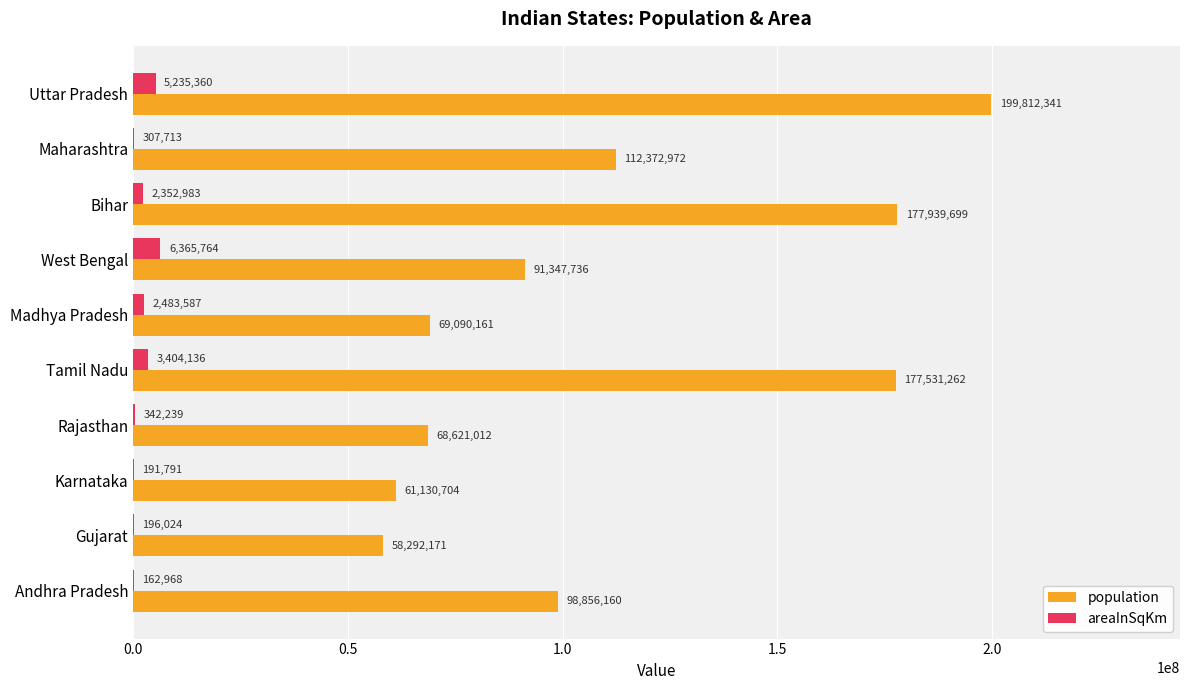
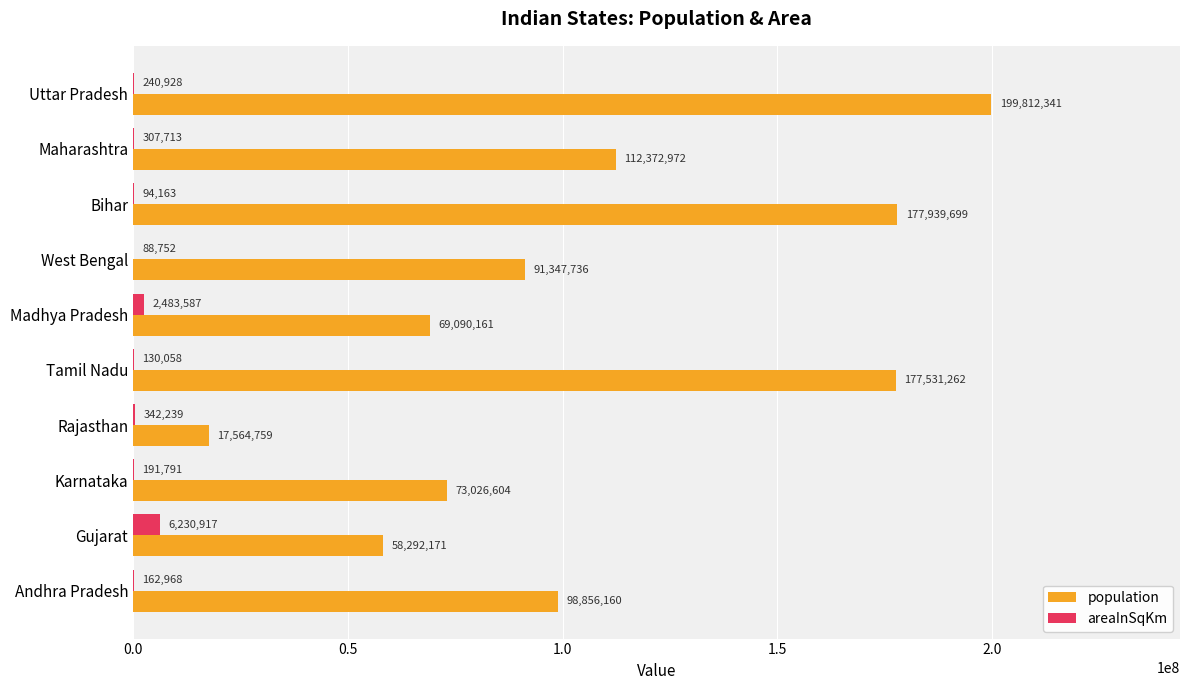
areaInSqKm, Uttar Pradesh: 5,235,360 -> 240,928
areaInSqKm, Bihar: 2,352,983 -> 94,163
areaInSqKm, West Bengal: 6,365,764 -> 88,752
areaInSqKm, Tamil Nadu: 3,404,136 -> 130,058
population, Rajasthan: 68,621,012 -> 17,564,759
population, Karnataka: 61,130,704 -> 73,026,604
areaInSqKm, Gujarat: 196,024 -> 6,230,917
